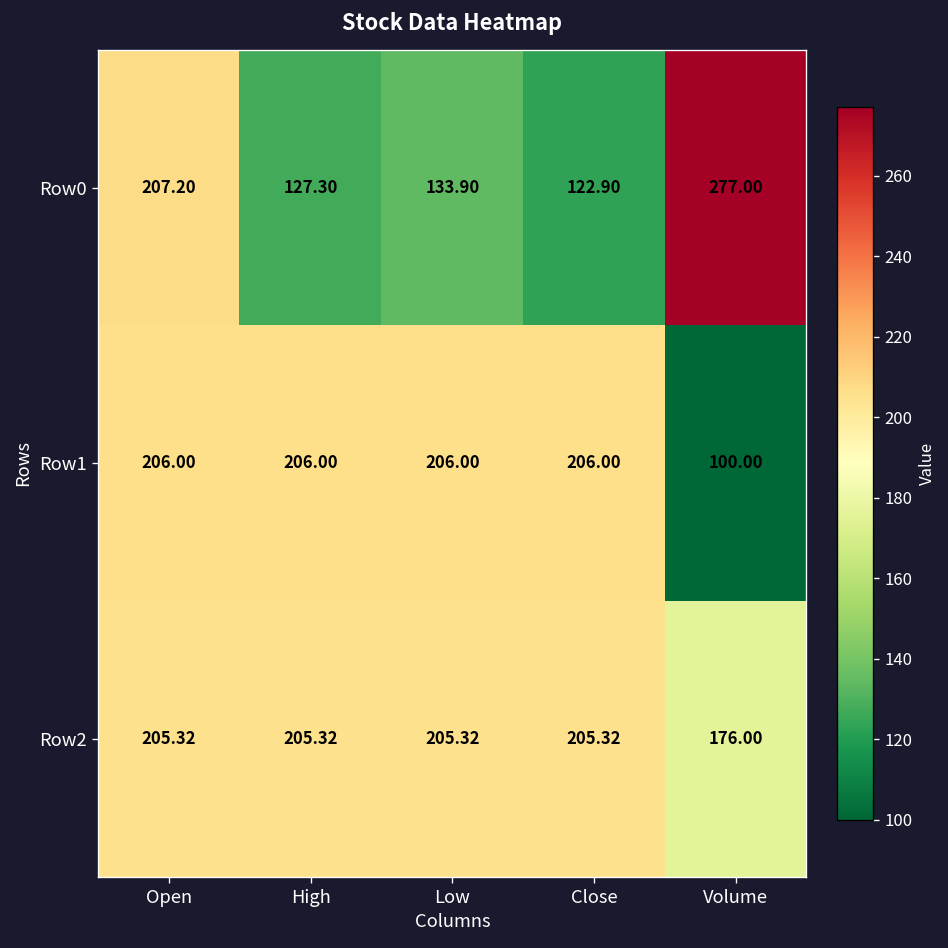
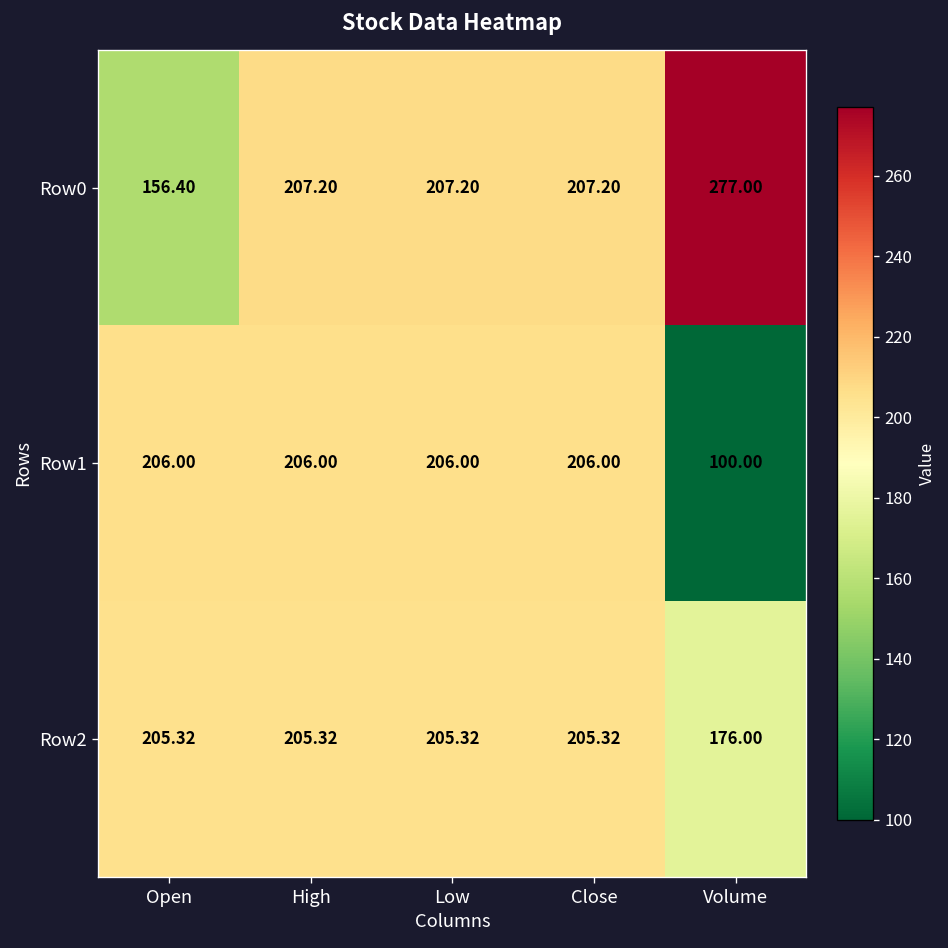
Row0, Open: 207.20 -> 156.40
Row0, High: 127.30 -> 207.20
Row0, Low: 133.90 -> 207.20
Row0, Close: 122.90 -> 207.20
